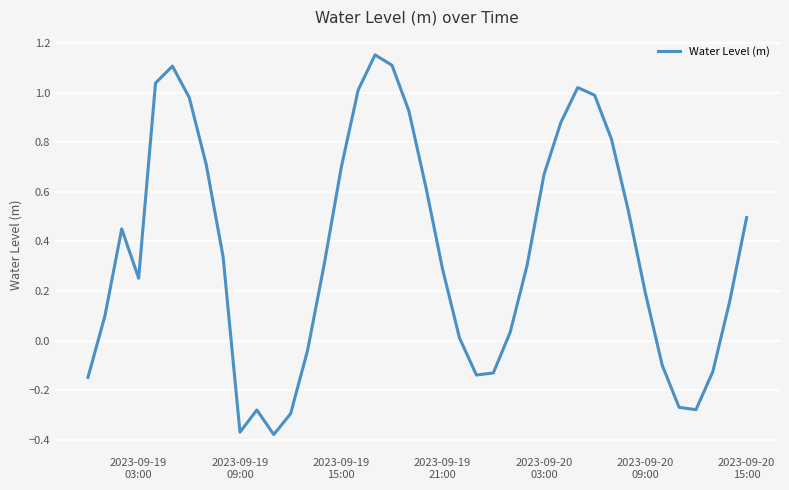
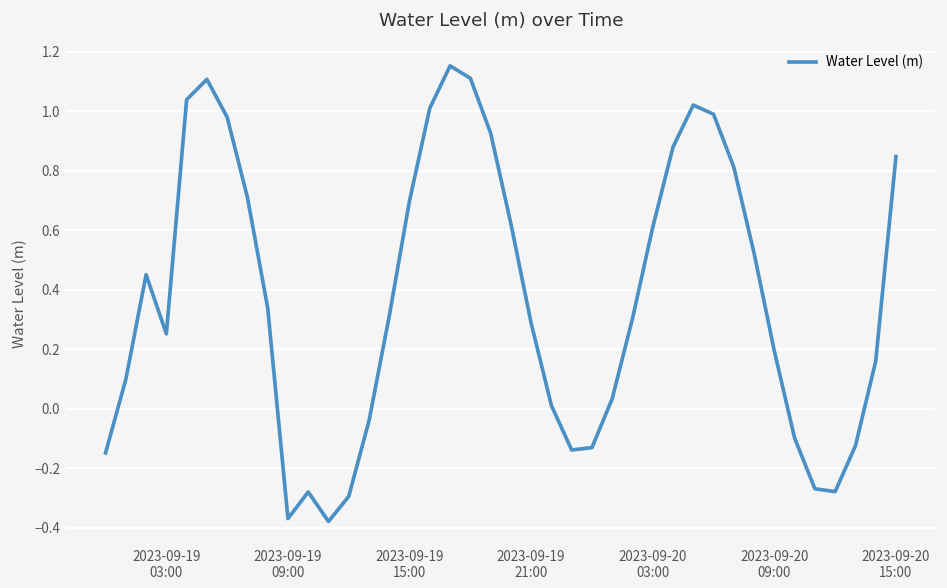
2023-09-20 03:00: 0.67 -> 0.61
2023-09-20 15:00: 0.50 -> 0.85
